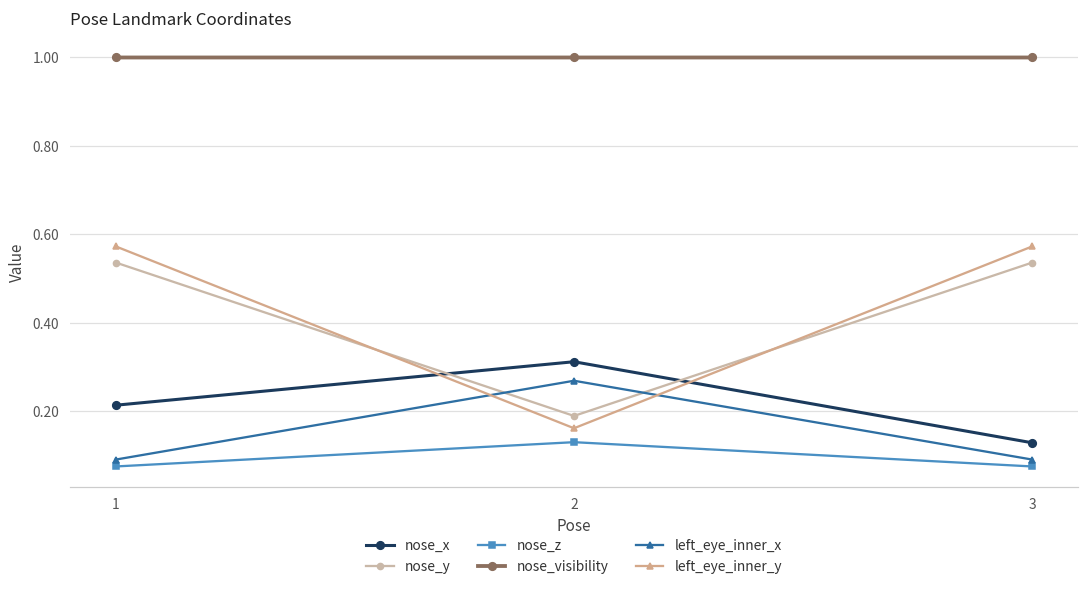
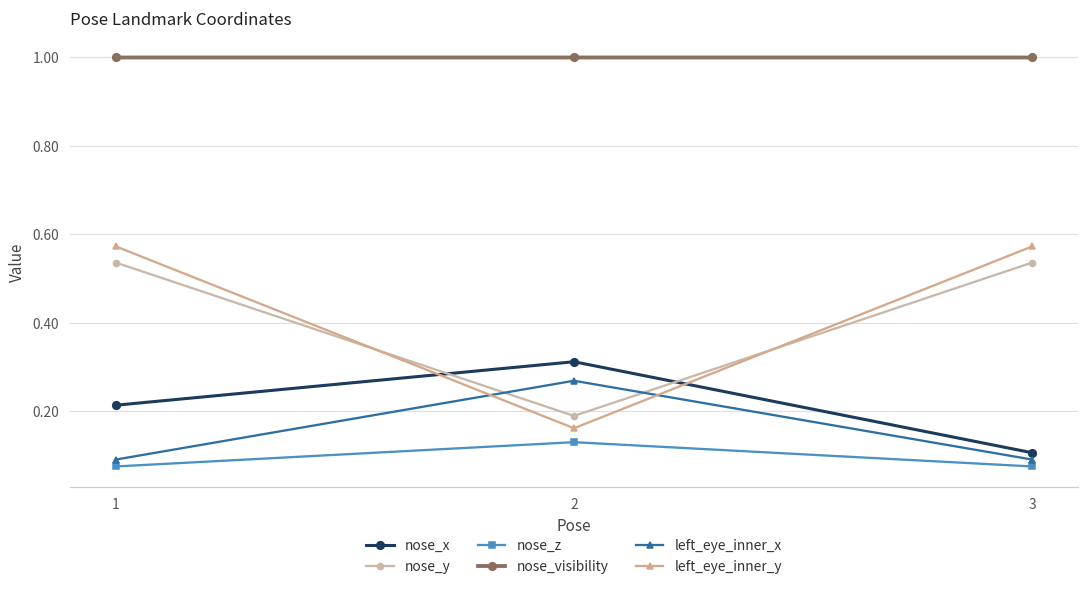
nose_x, 3: 0.13 -> 0.11
